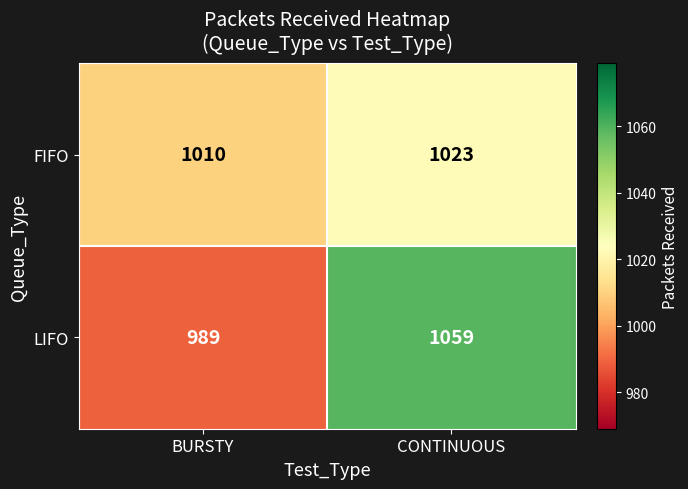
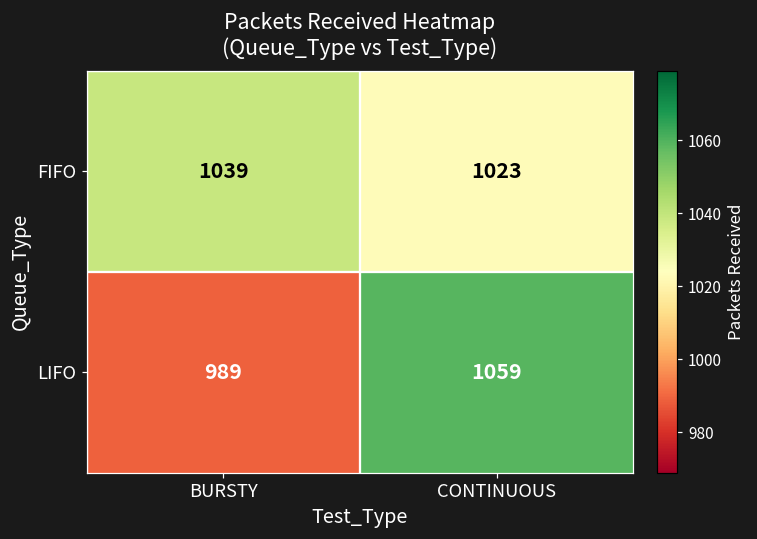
FIFO, BURSTY: 1010 -> 1039
